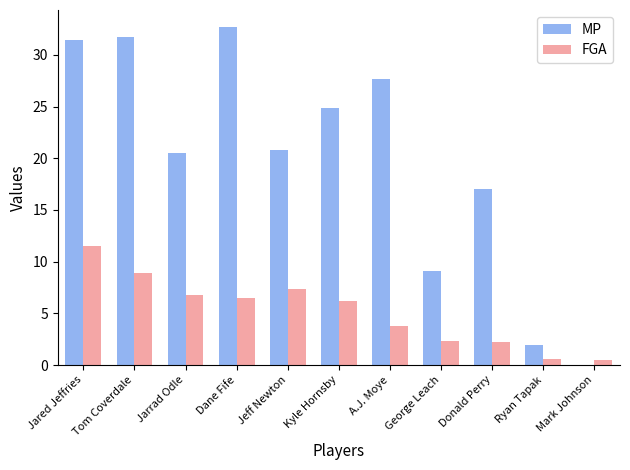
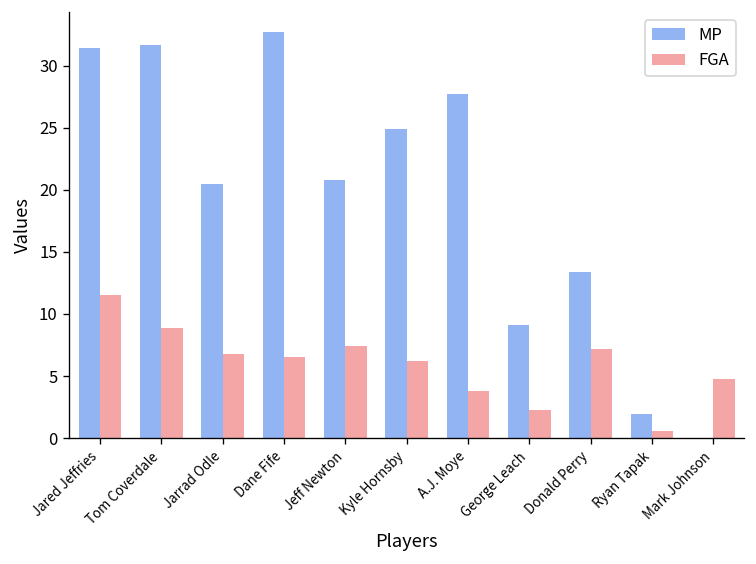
MP, Donald Perry: 17.0 -> 13.4
FGA, Donald Perry: 2.2 -> 7.2
FGA, Mark Johnson: 0.5 -> 4.8
